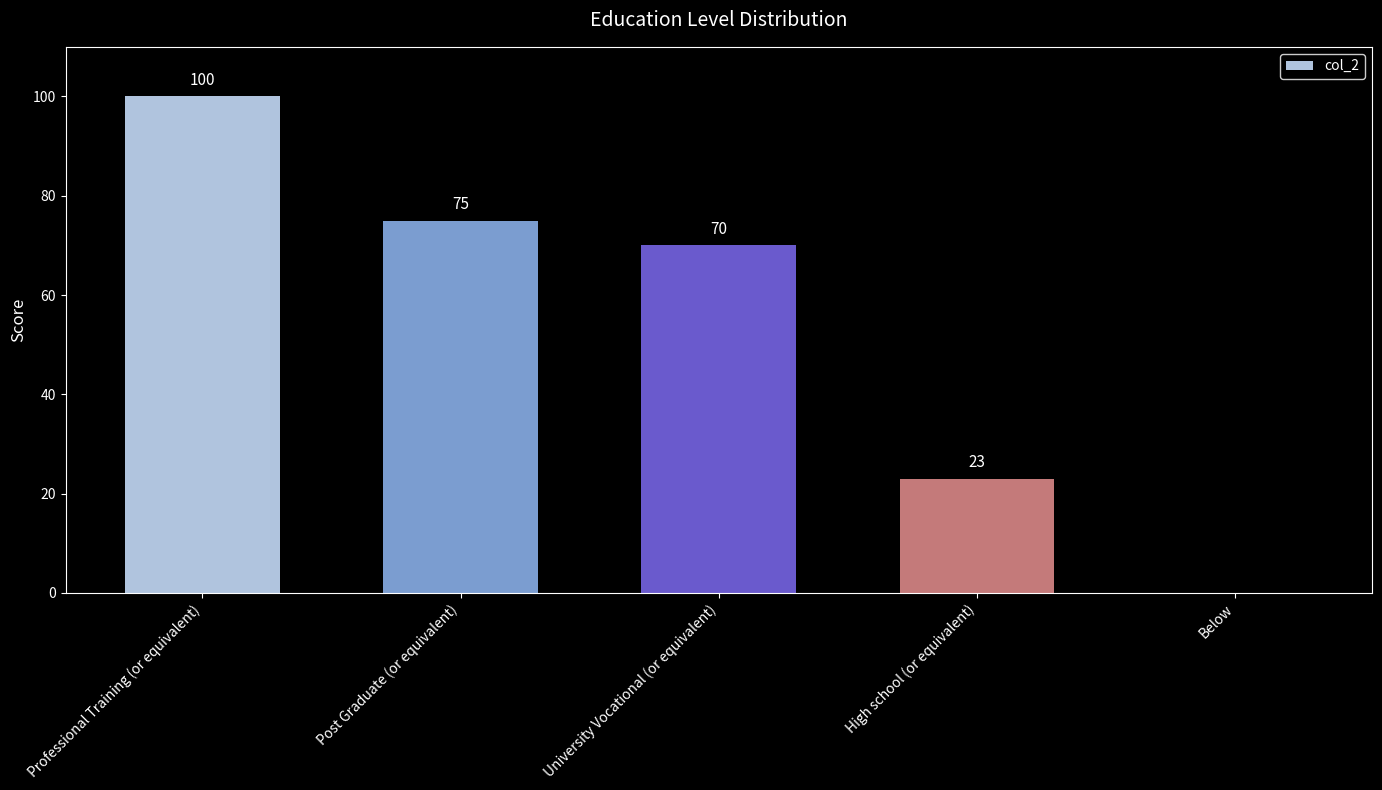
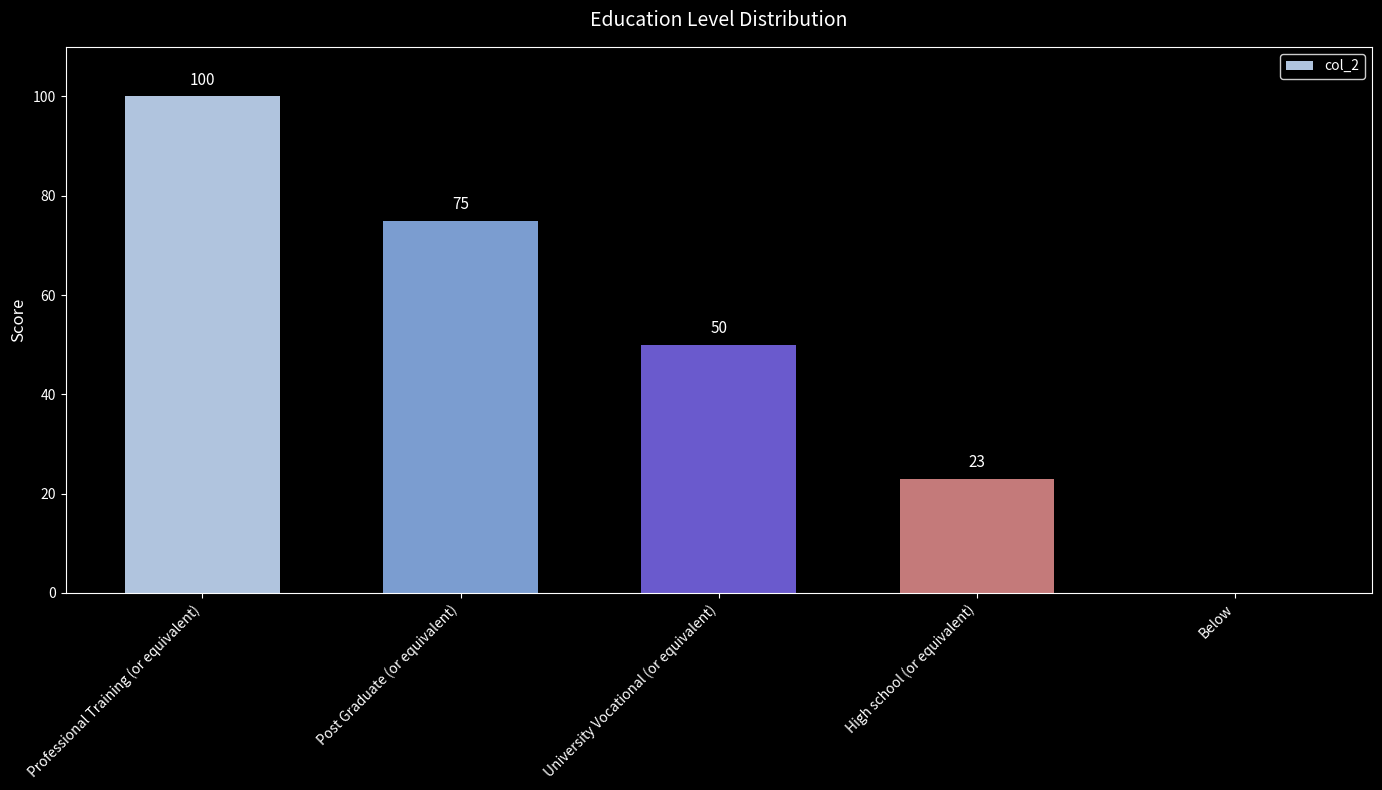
University Vocational (or equivalent): 70 -> 50
